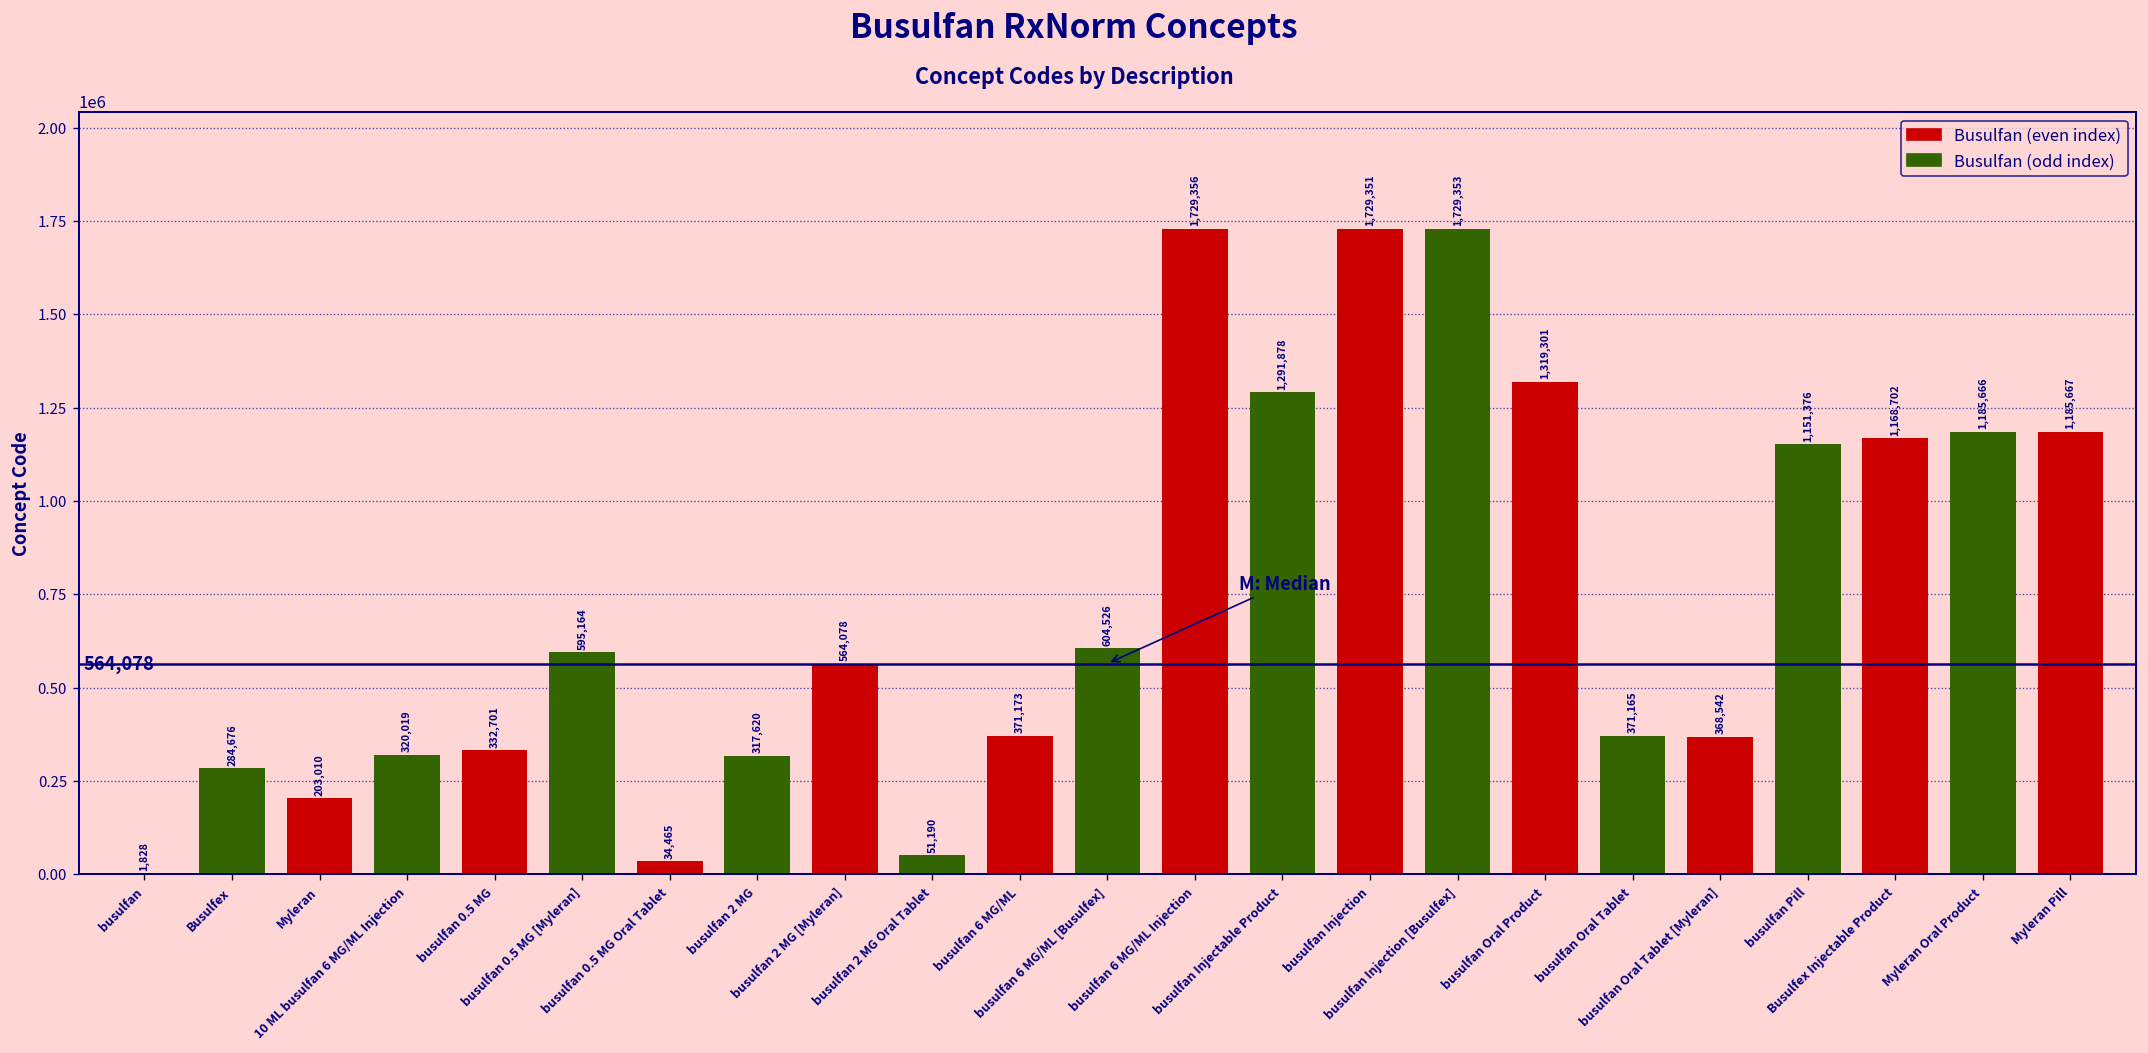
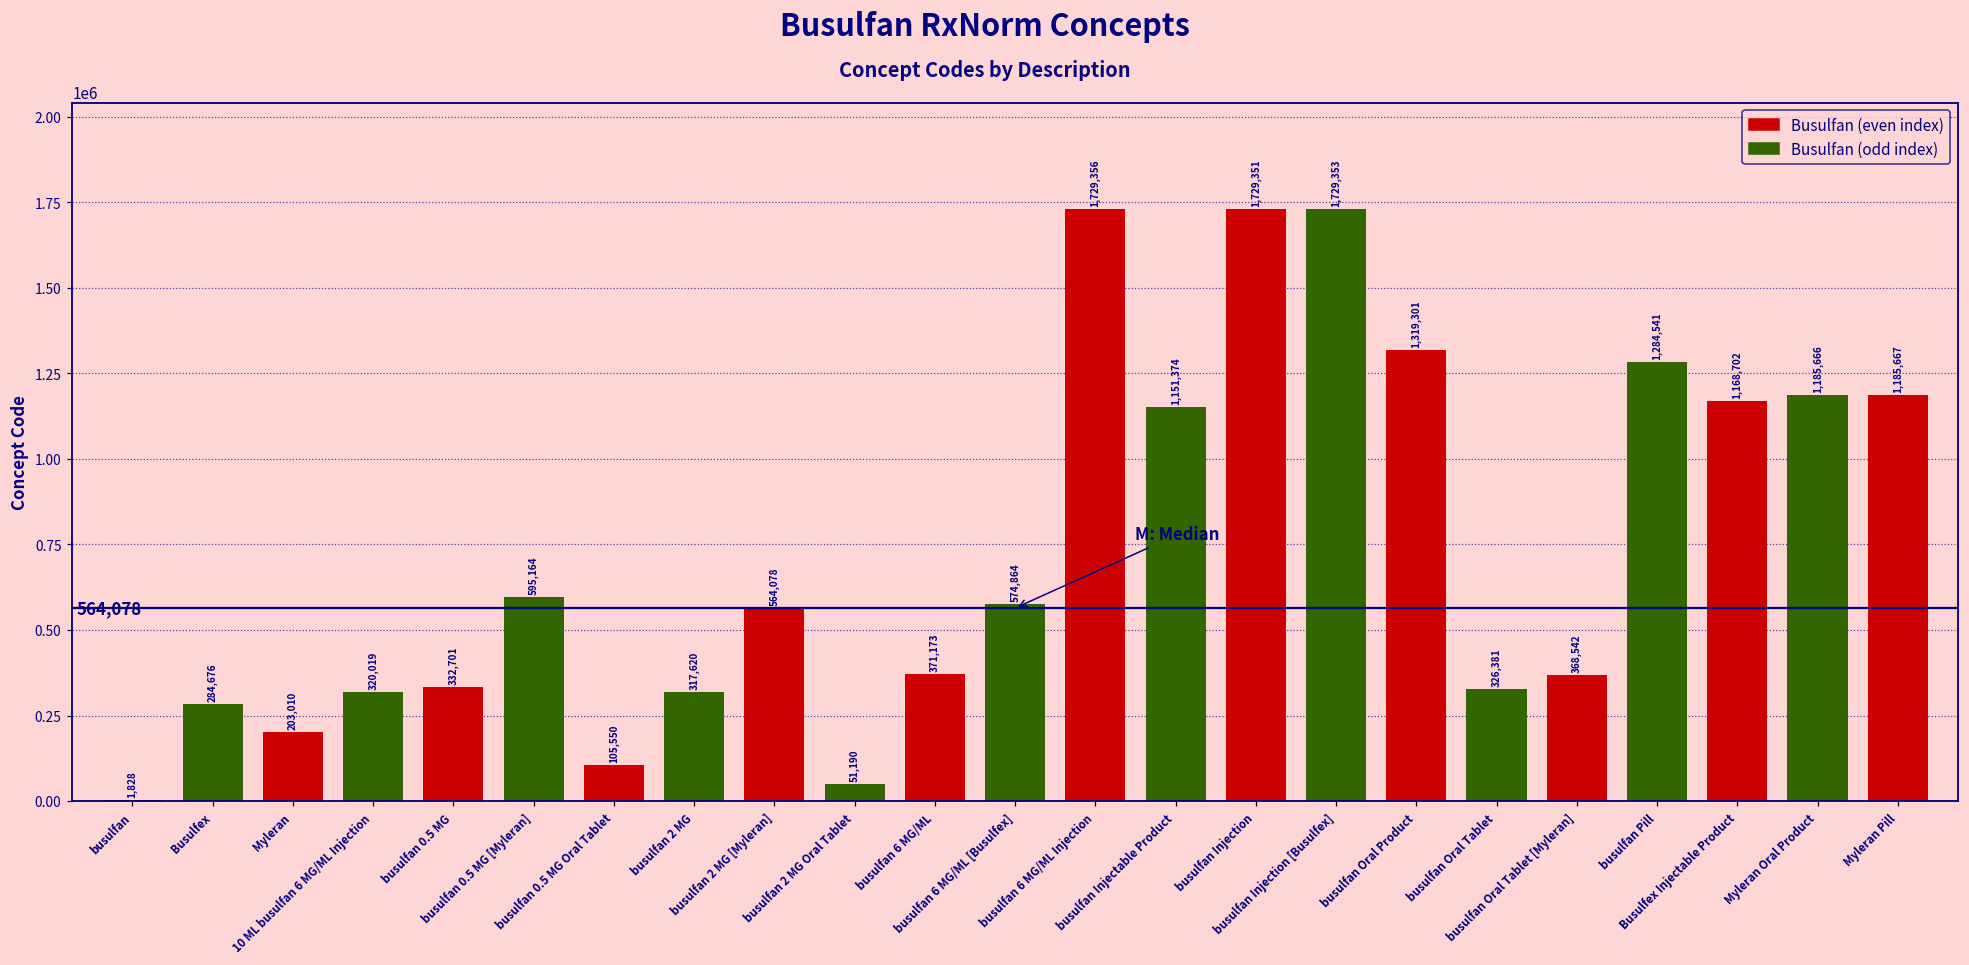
busulfan 0.5 MG Oral Tablet: 34,465 -> 105,550
busulfan 6 MG/ML [Busulfex]: 604,526 -> 574,864
busulfan Injectable Product: 1,291,878 -> 1,151,374
busulfan Oral Tablet: 371,165 -> 326,381
busulfan Pill: 1,151,376 -> 1,284,541
